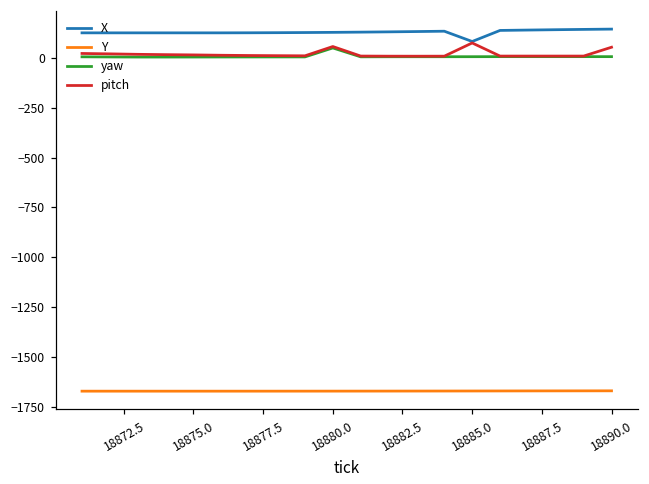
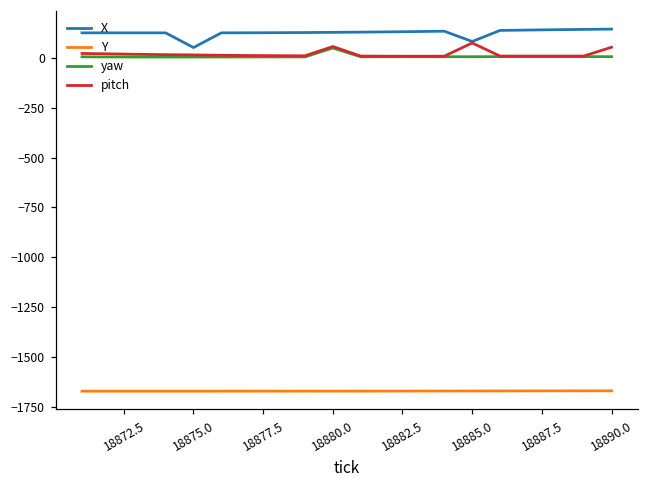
X, 18875.0: 130 -> 50
